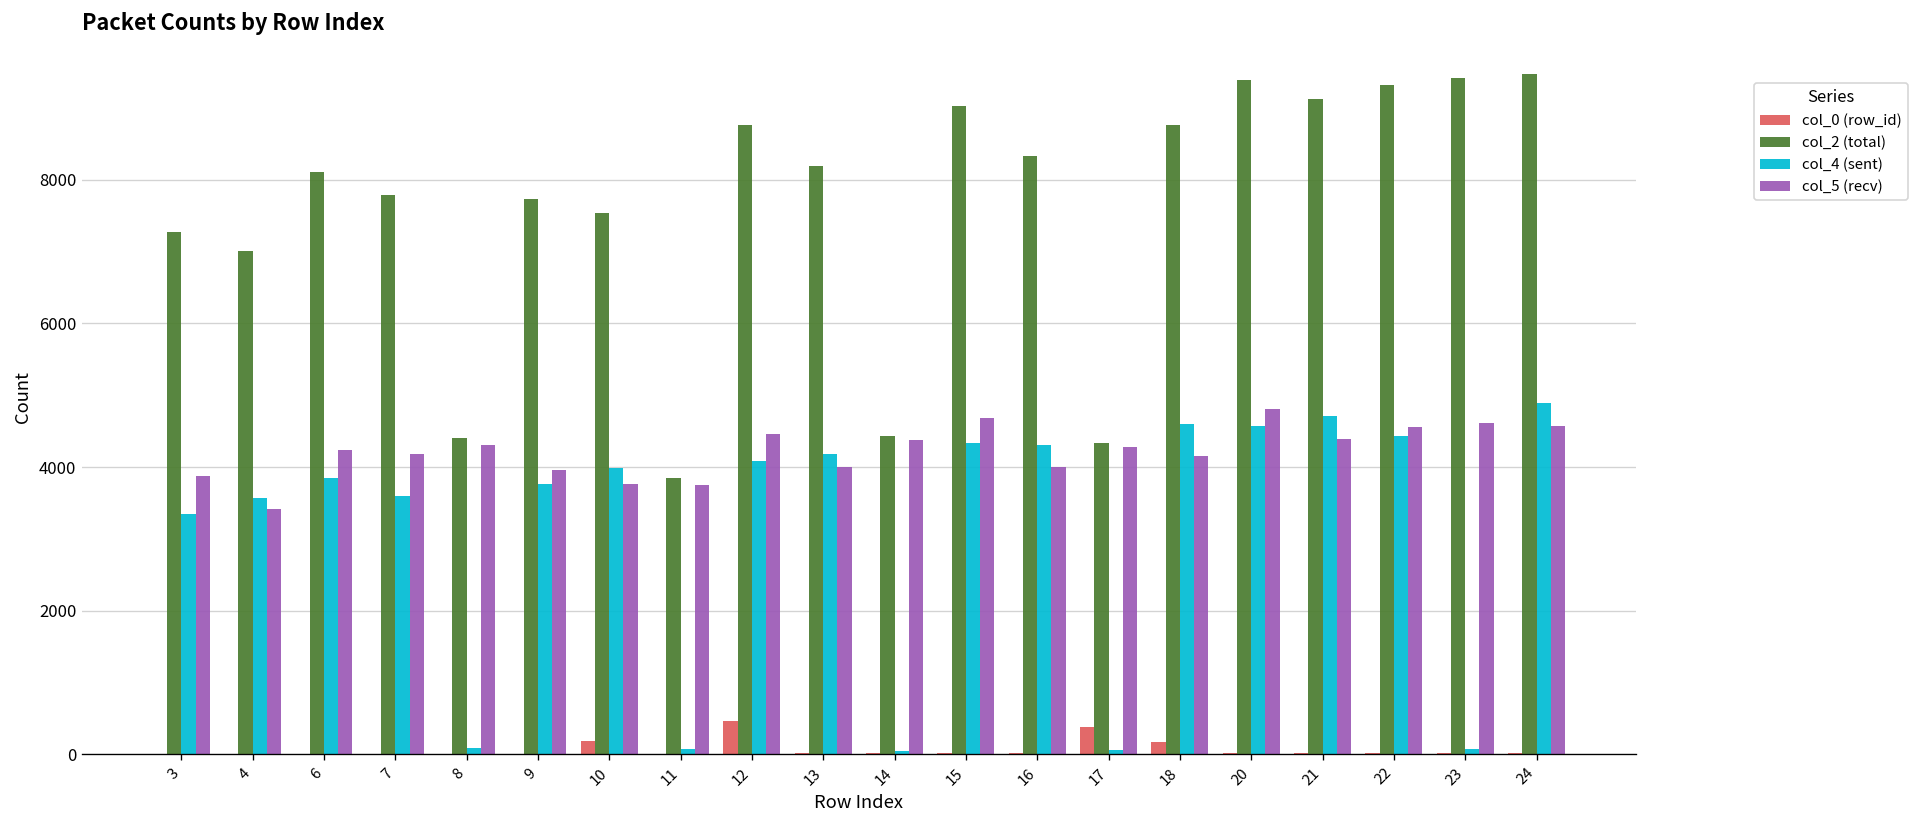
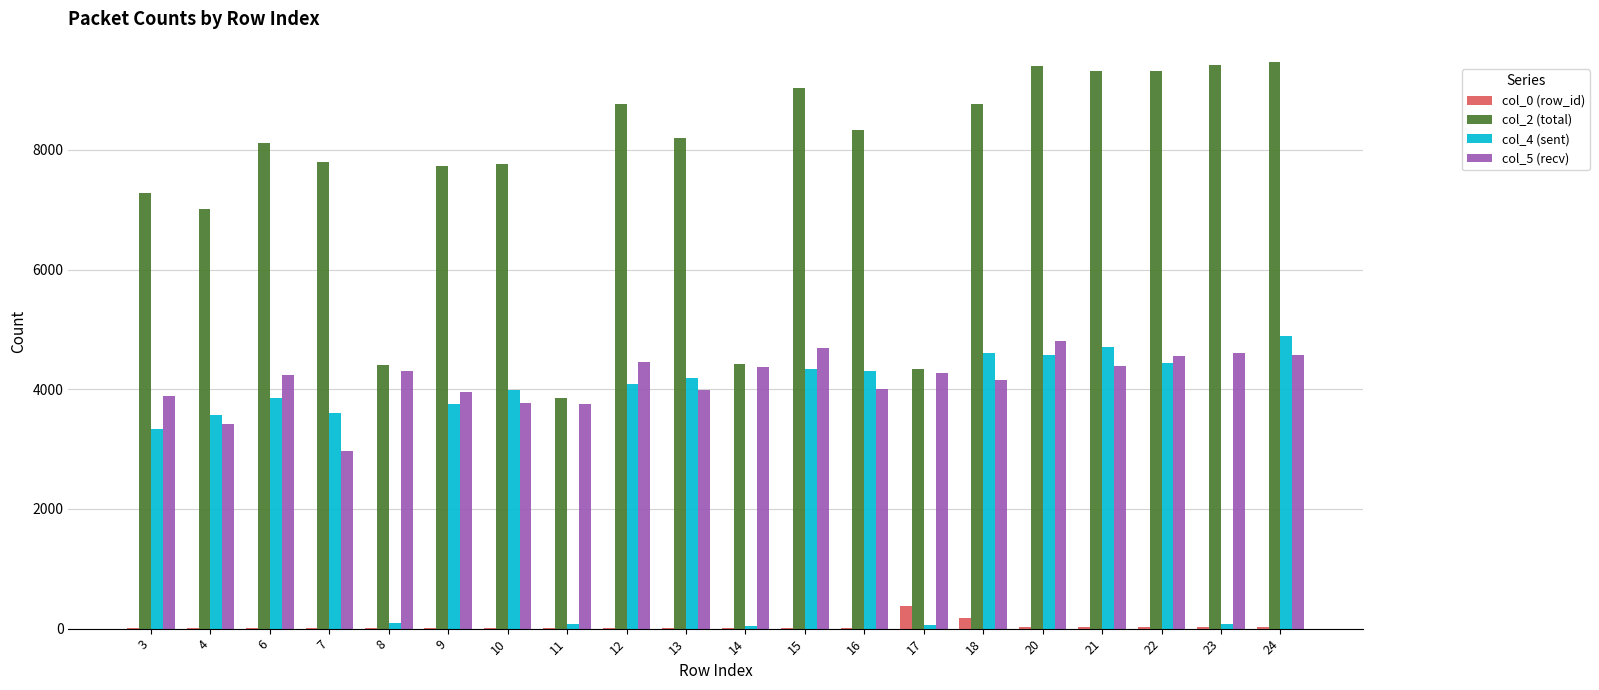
col_5 (recv), 7: 4200 -> 3000
col_0 (row_id), 10: 200 -> 0
col_2 (total), 10: 7500 -> 7800
col_0 (row_id), 12: 500 -> 0
col_2 (total), 21: 9100 -> 9300
